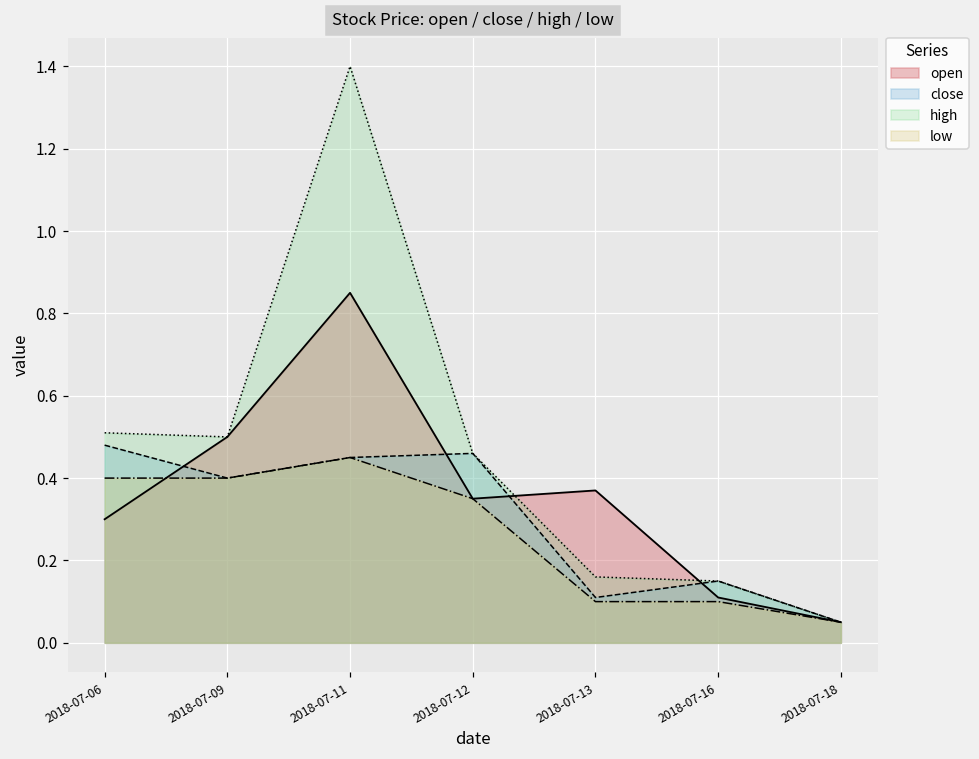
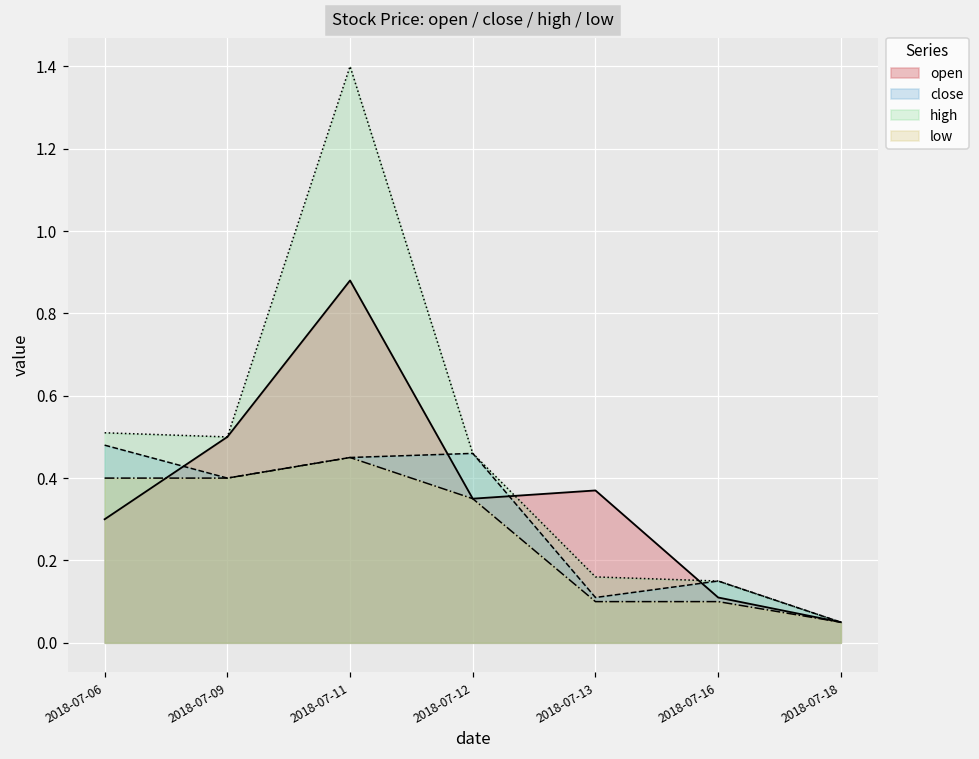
open, 2018-07-11: 0.85 -> 0.88
